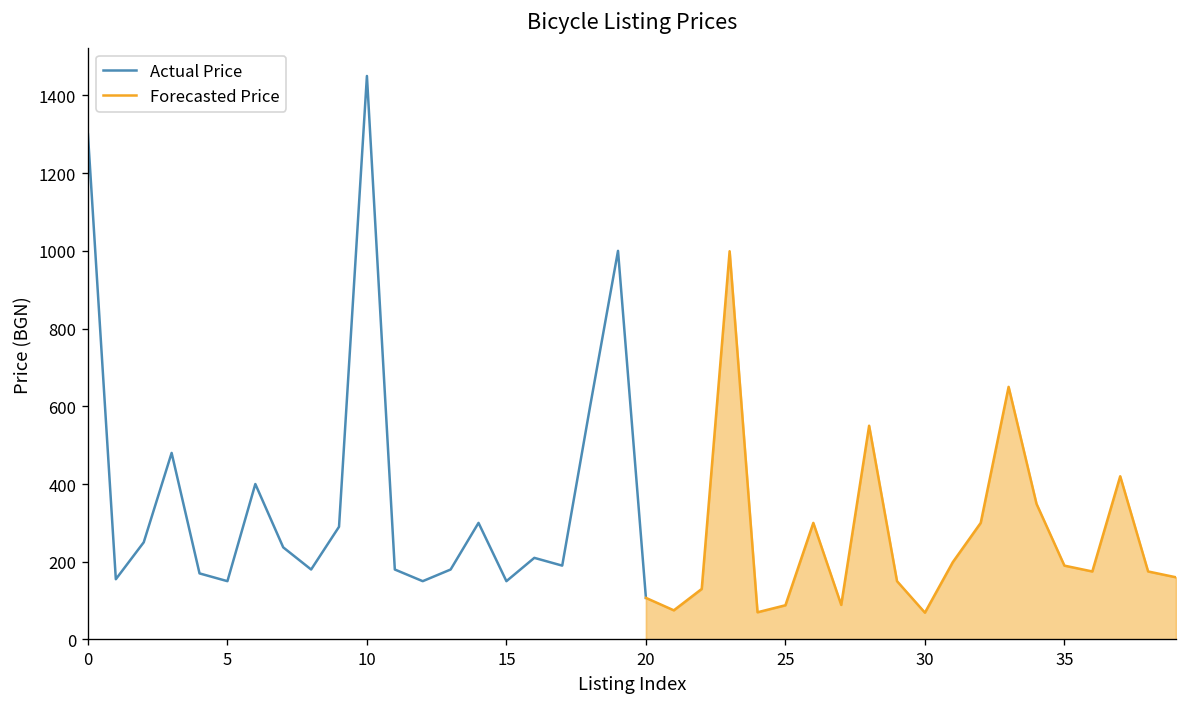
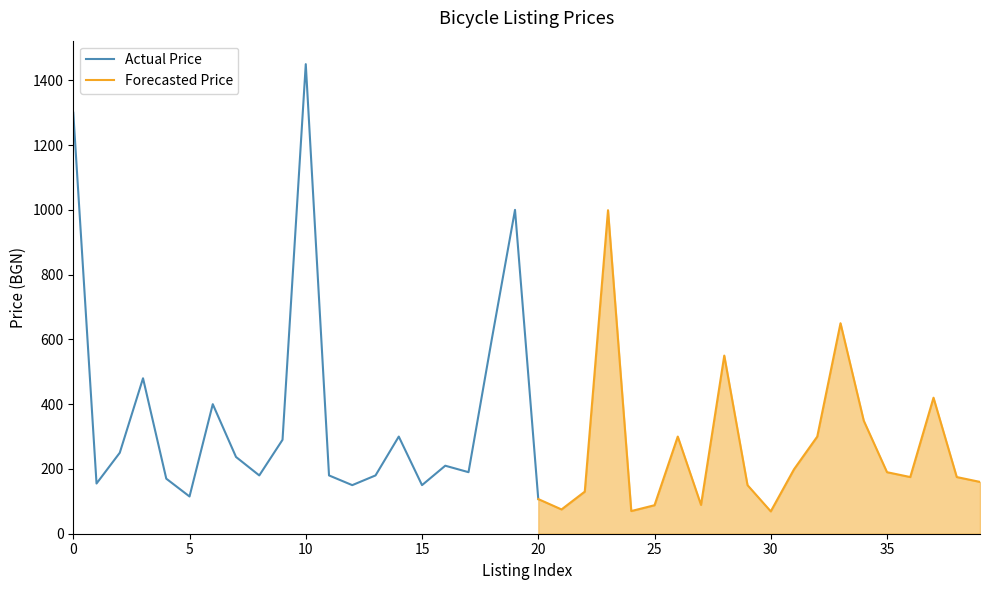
Actual Price, 5: 150 -> 120
